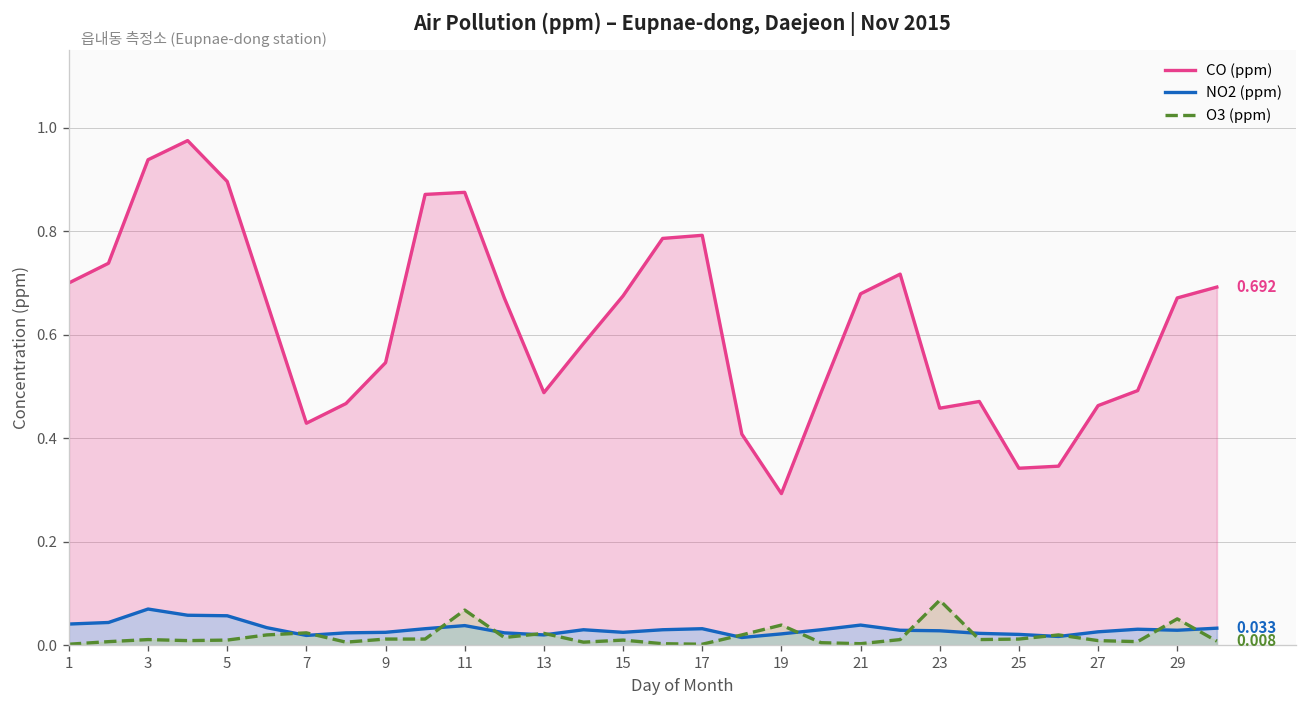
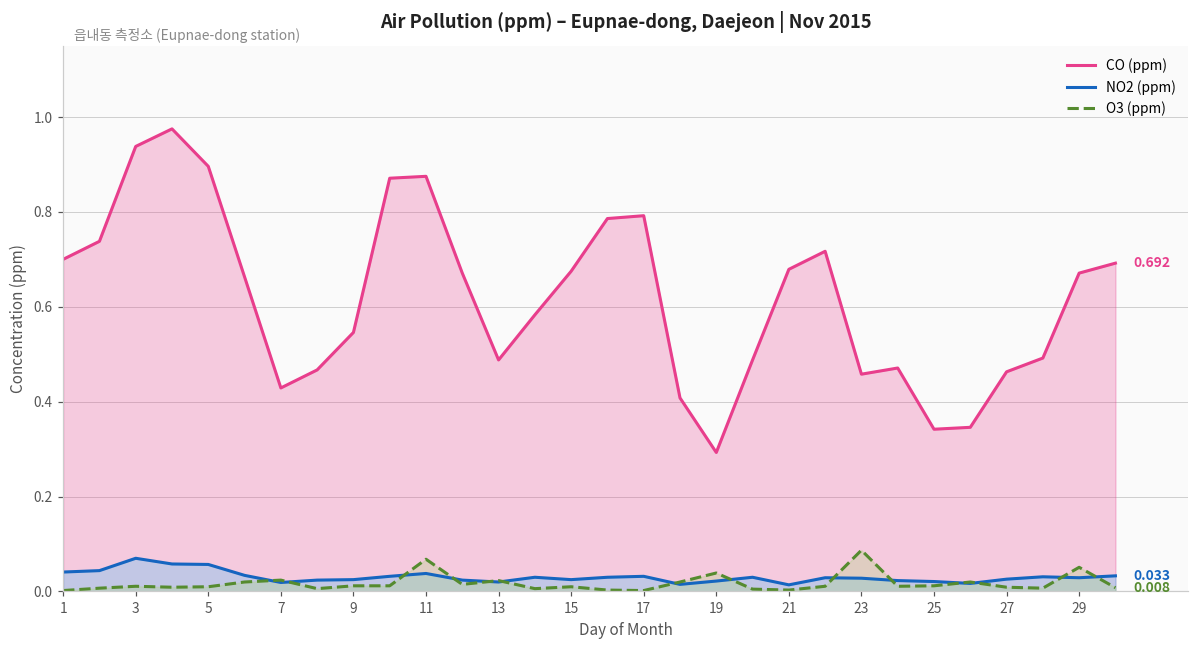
NO2 (ppm), 21: 0.04 -> 0.01
